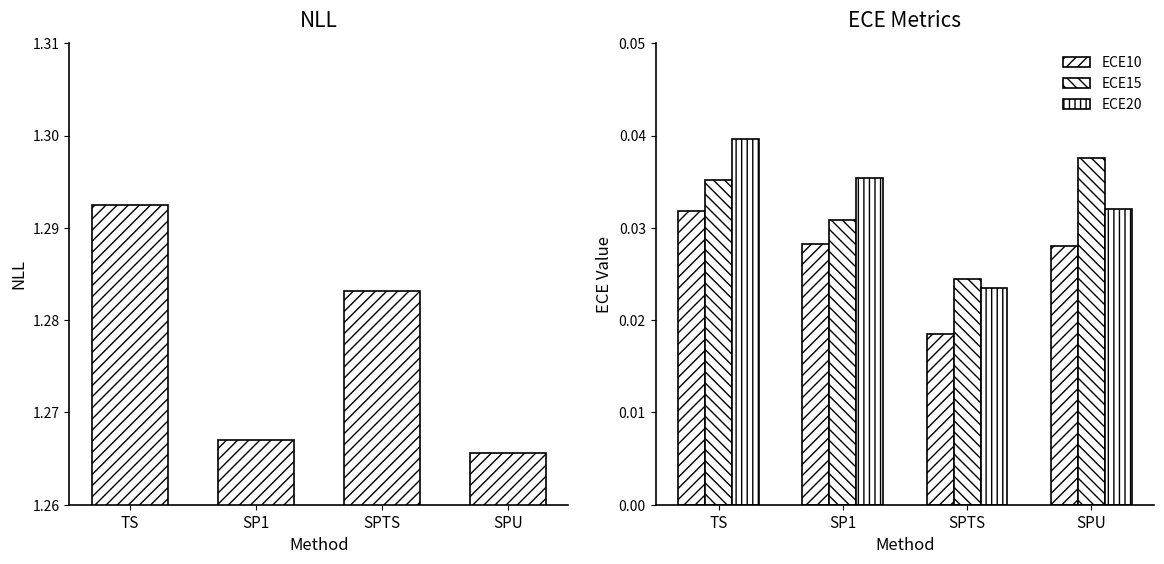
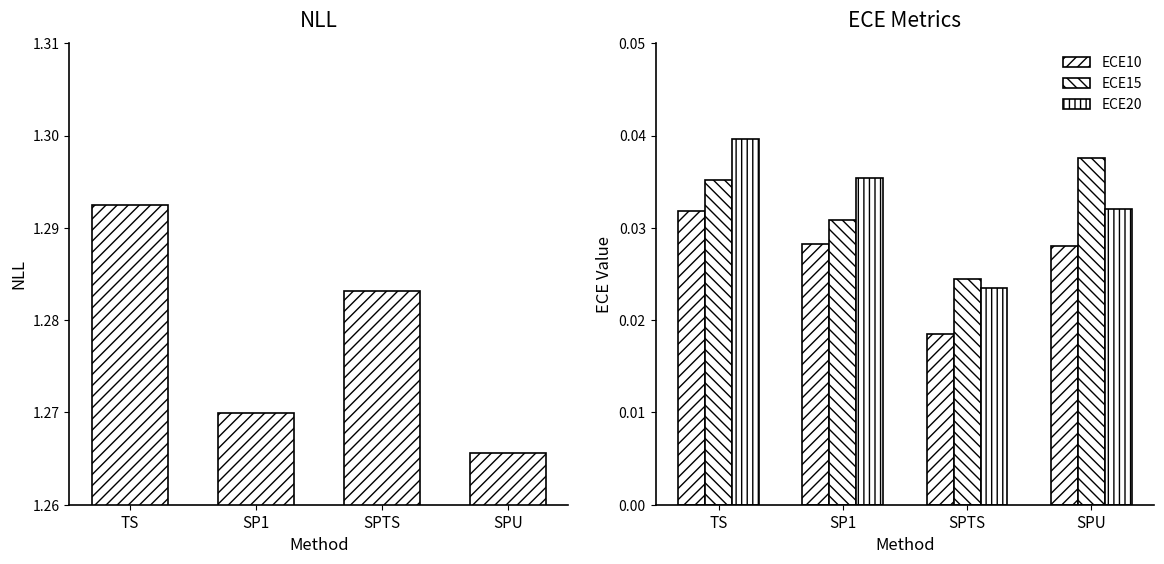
NLL, SP1: 1.267 -> 1.270
